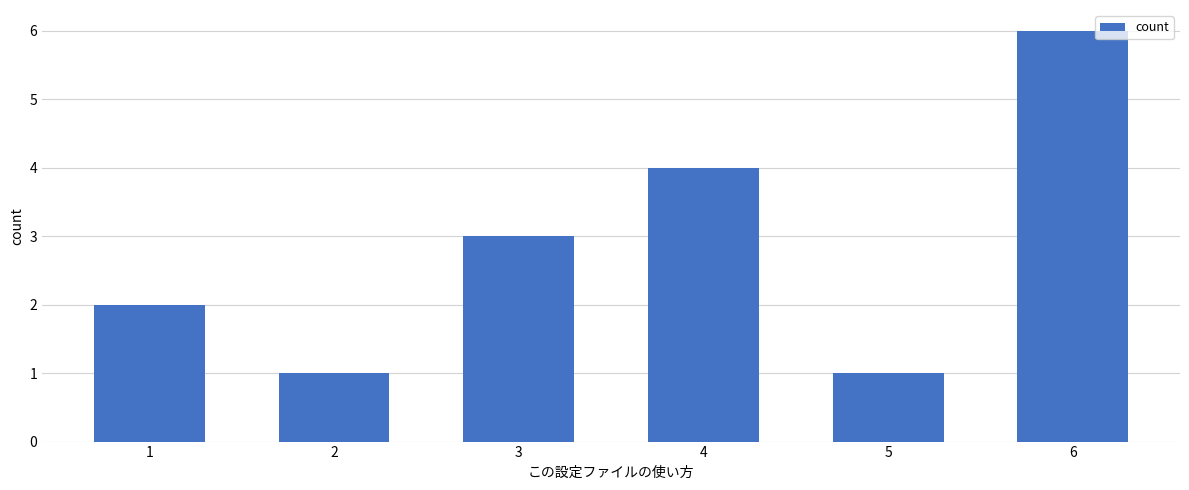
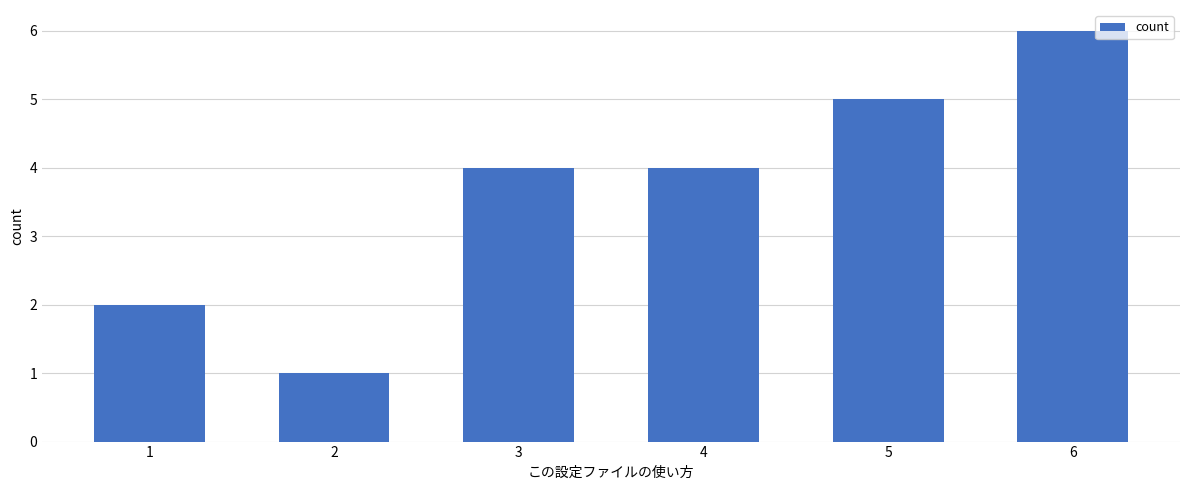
3: 3 -> 4
5: 1 -> 5
